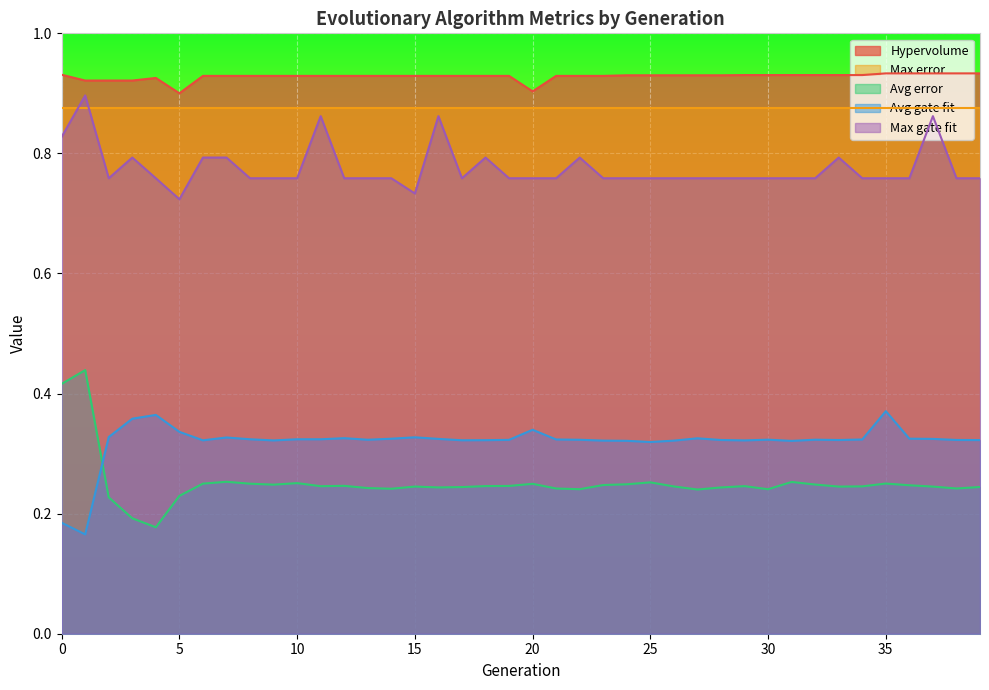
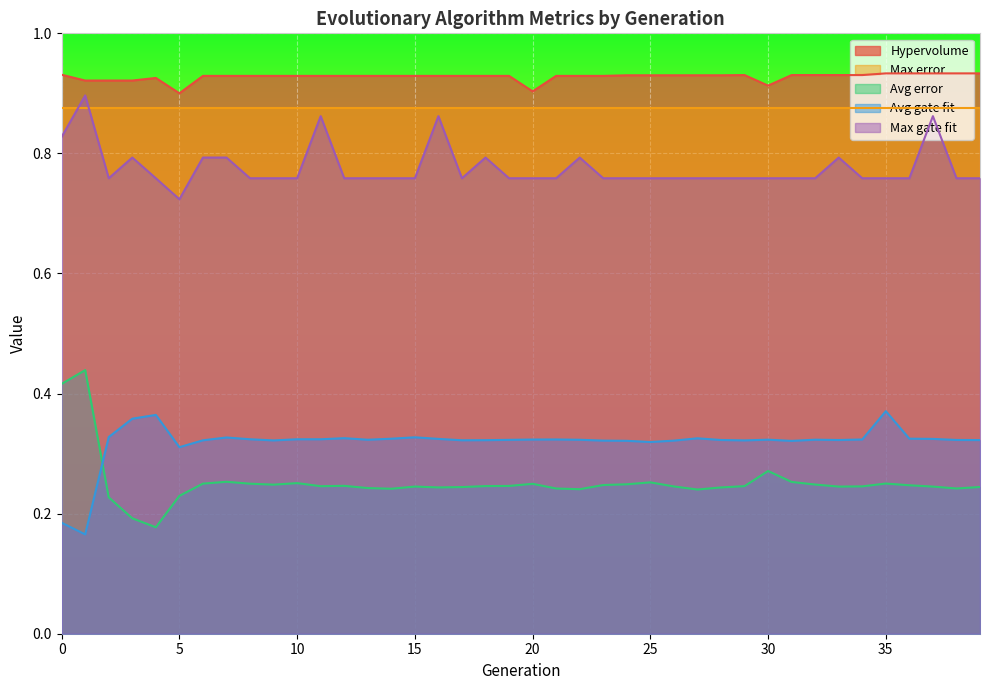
Avg gate fit, 5: 0.34 -> 0.31
Max gate fit, 15: 0.73 -> 0.76
Avg gate fit, 20: 0.34 -> 0.32
Hypervolume, 30: 0.93 -> 0.91
Avg error, 30: 0.24 -> 0.27
